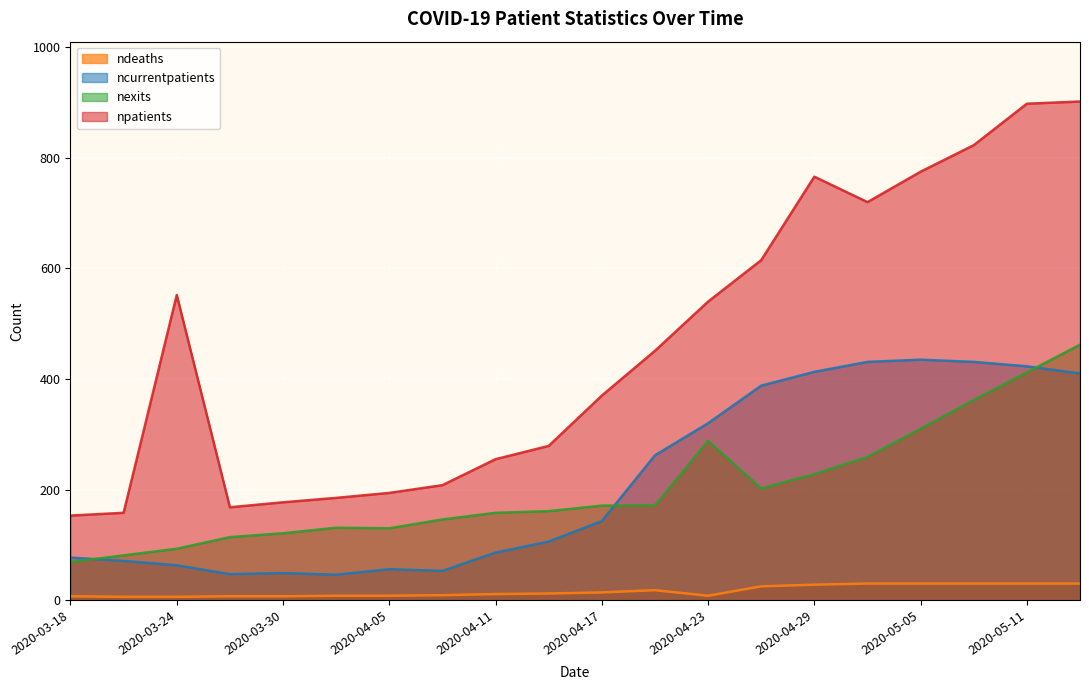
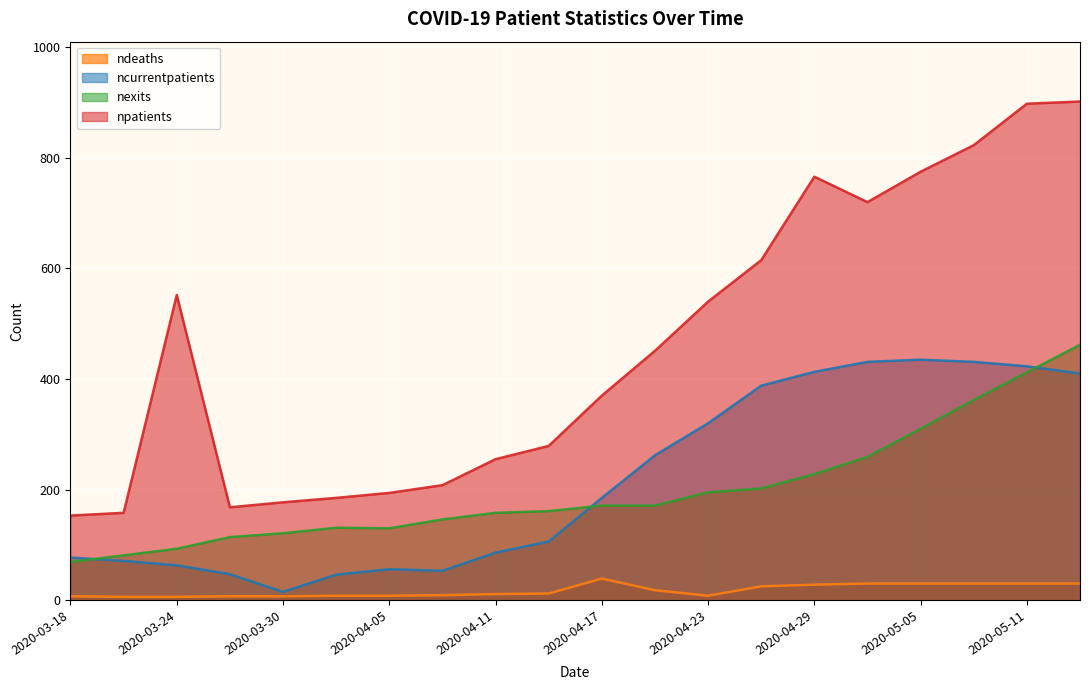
ncurrentpatients, 2020-03-30: 50 -> 20
ndeaths, 2020-04-17: 10 -> 40
ncurrentpatients, 2020-04-17: 140 -> 190
nexits, 2020-04-23: 290 -> 200
